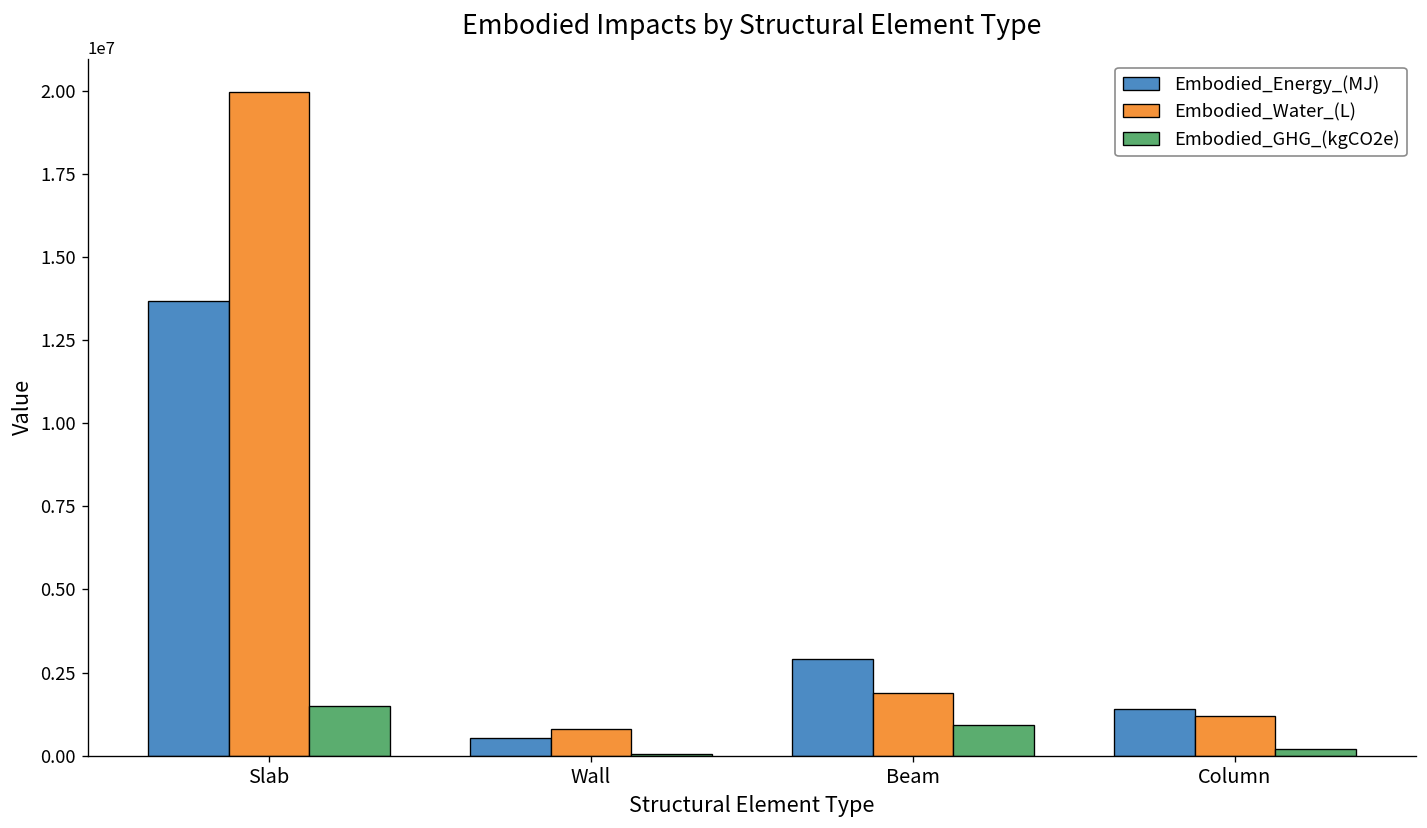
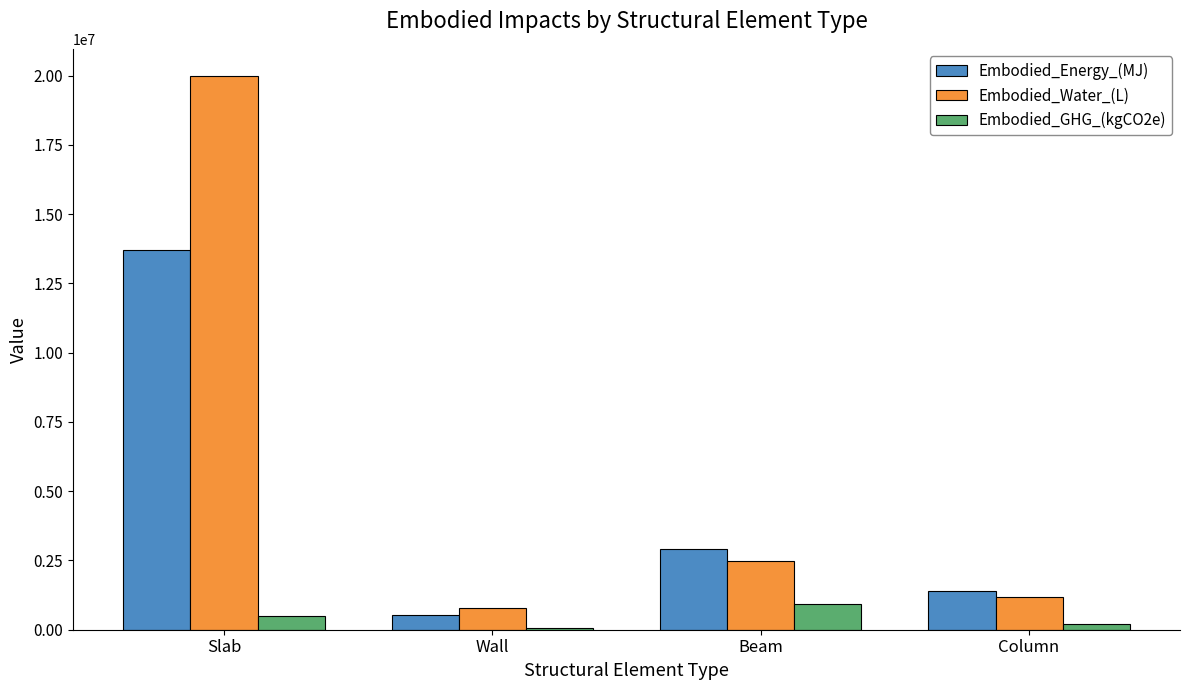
Embodied_GHG_(kgCO2e), Slab: 1500000 -> 500000
Embodied_Water_(L), Beam: 1900000 -> 2500000
